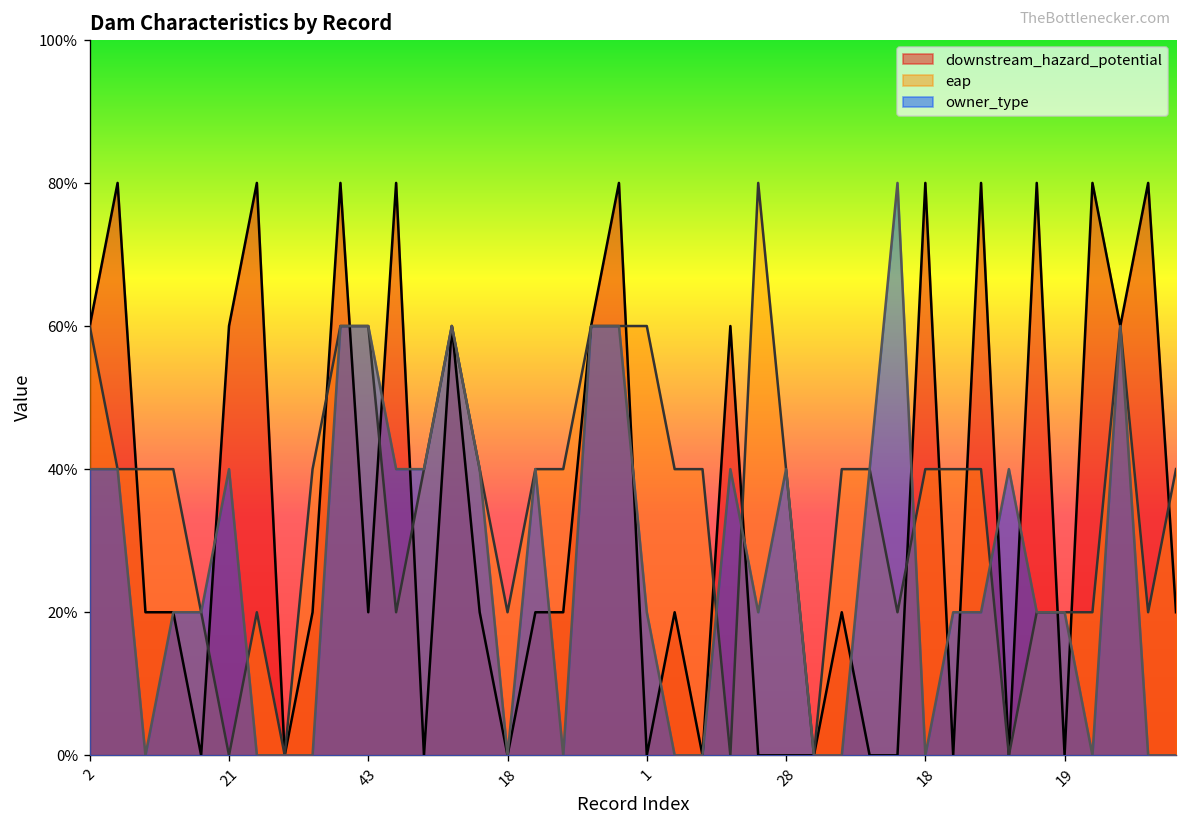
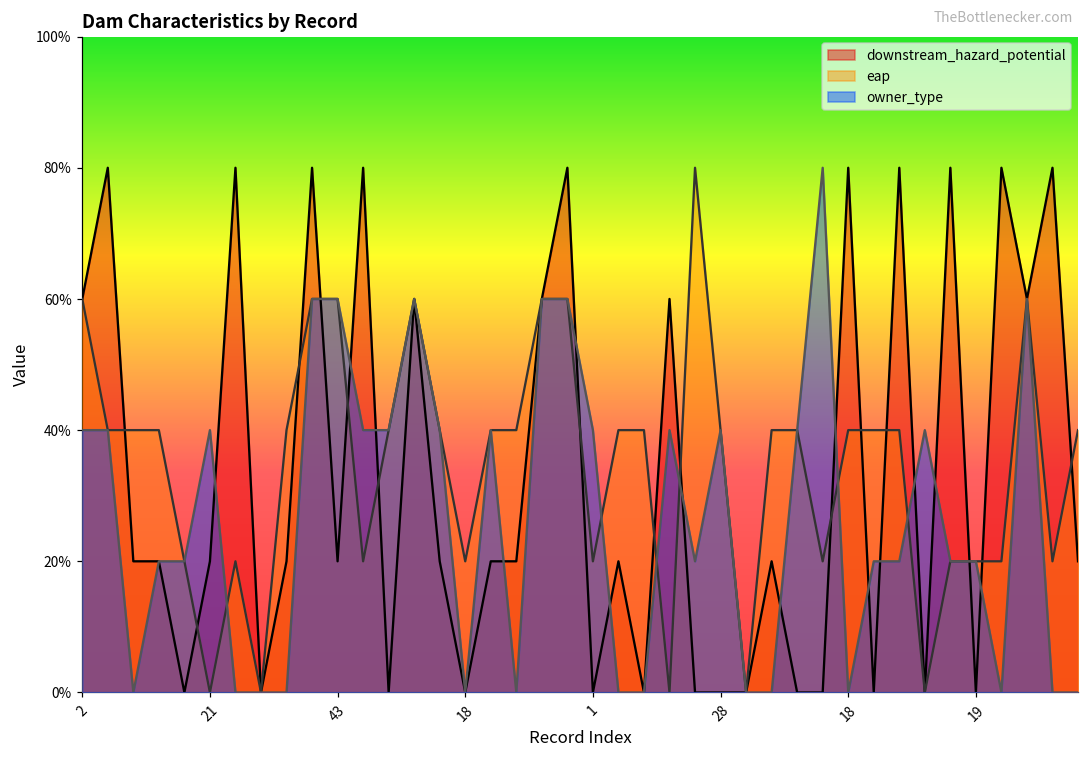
downstream_hazard_potential, 21: 60% -> 20%
eap, 1: 60% -> 20%
owner_type, 1: 20% -> 40%
